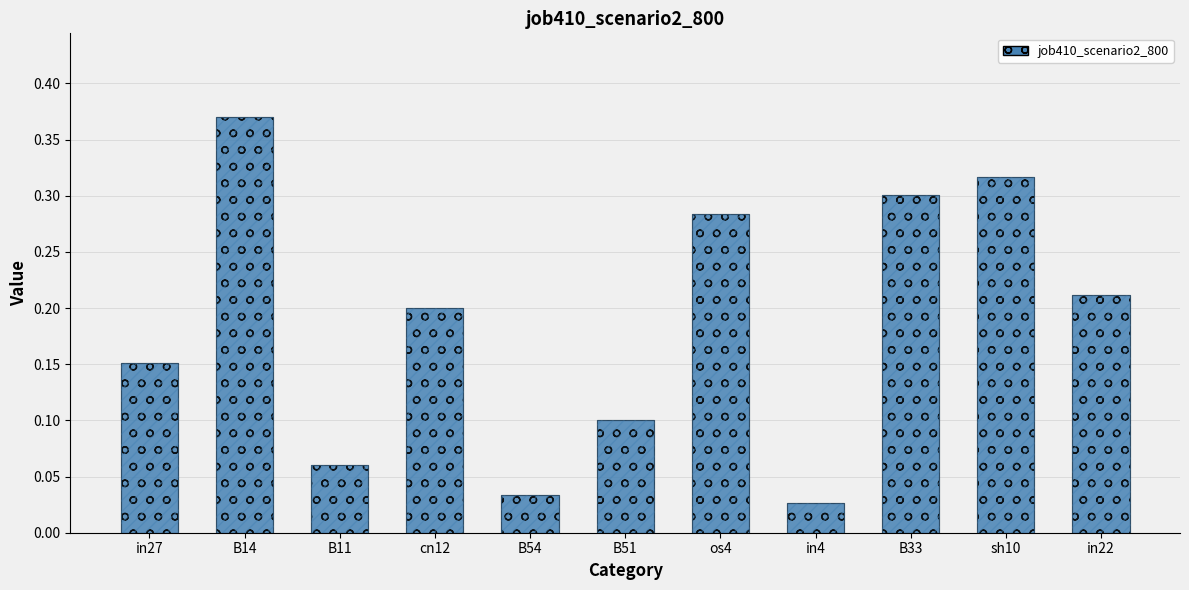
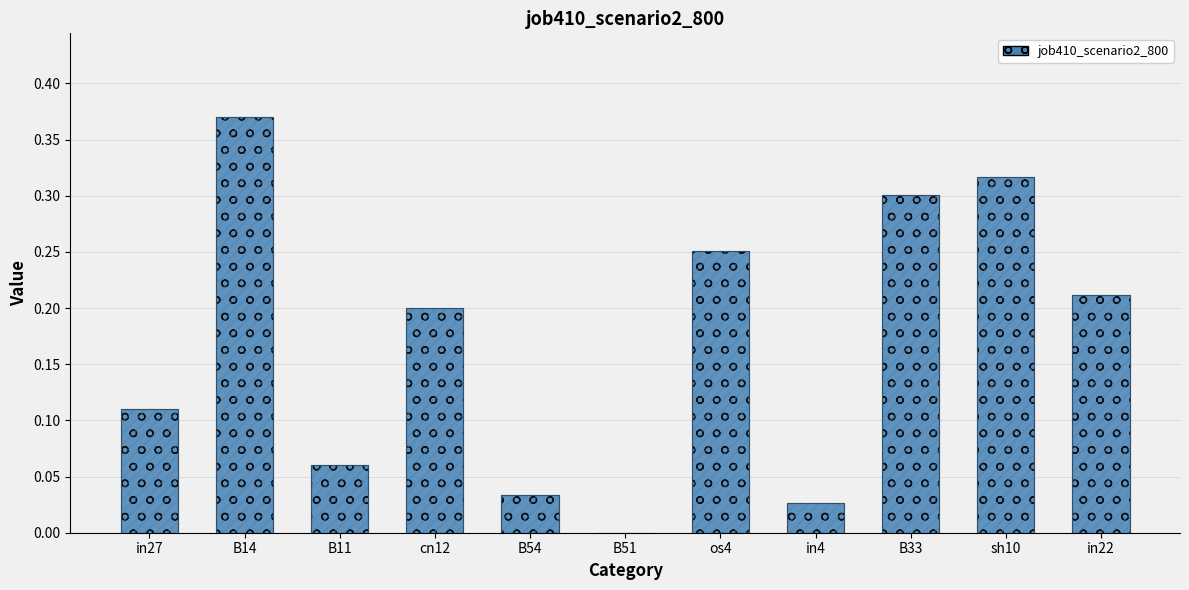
in27: 0.151 -> 0.110
B51: 0.1 -> 0.0
os4: 0.284 -> 0.251
